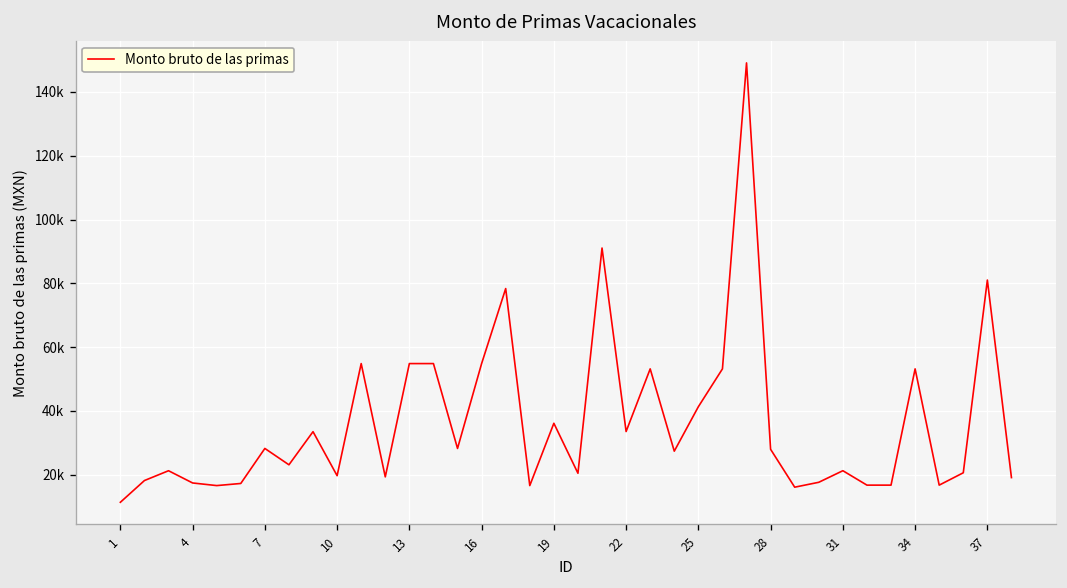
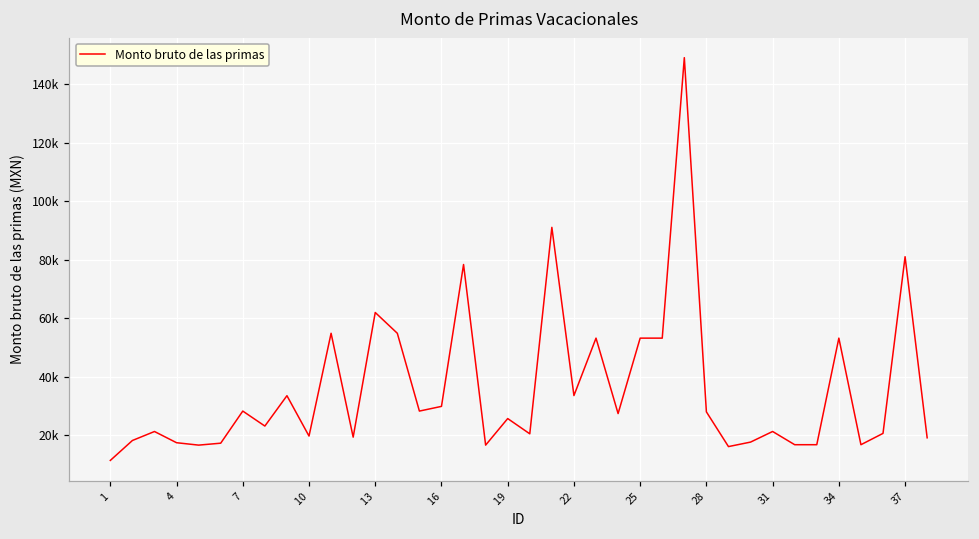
13: 55000 -> 62000
16: 55000 -> 30000
19: 36000 -> 26000
25: 41000 -> 53000
